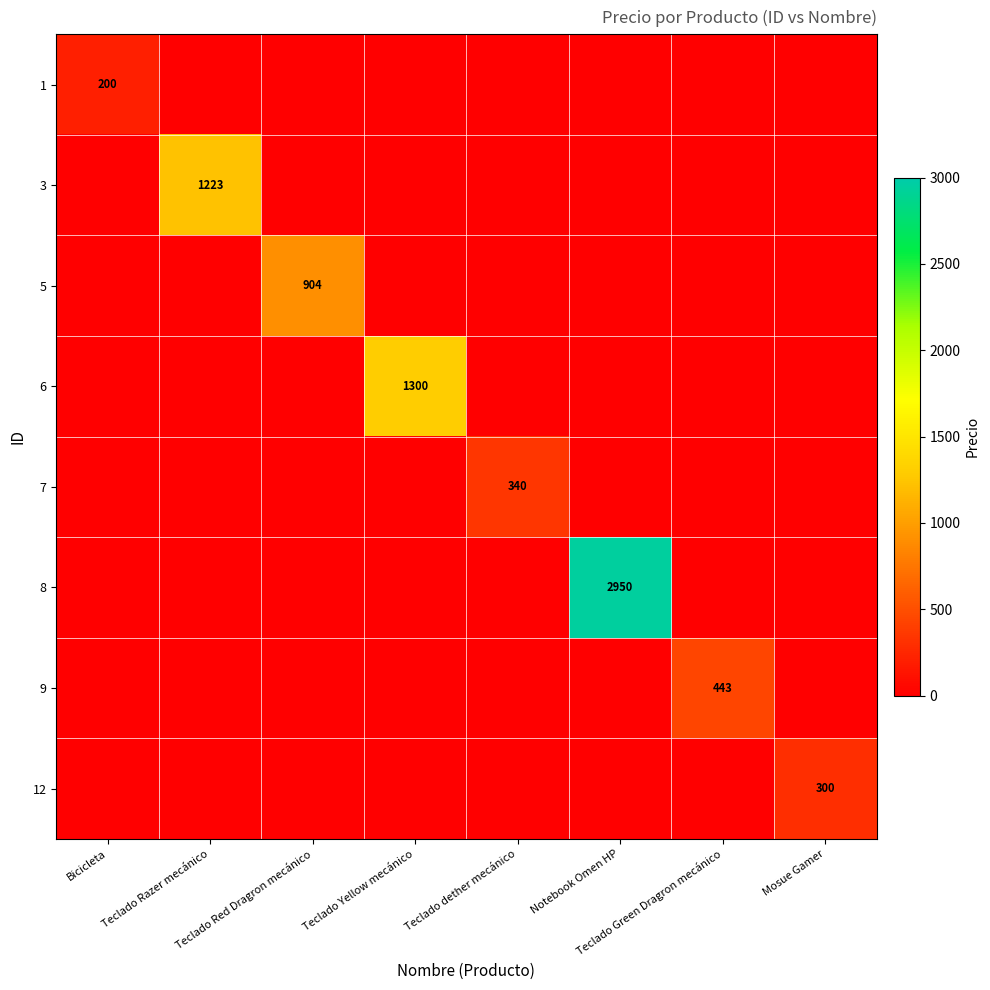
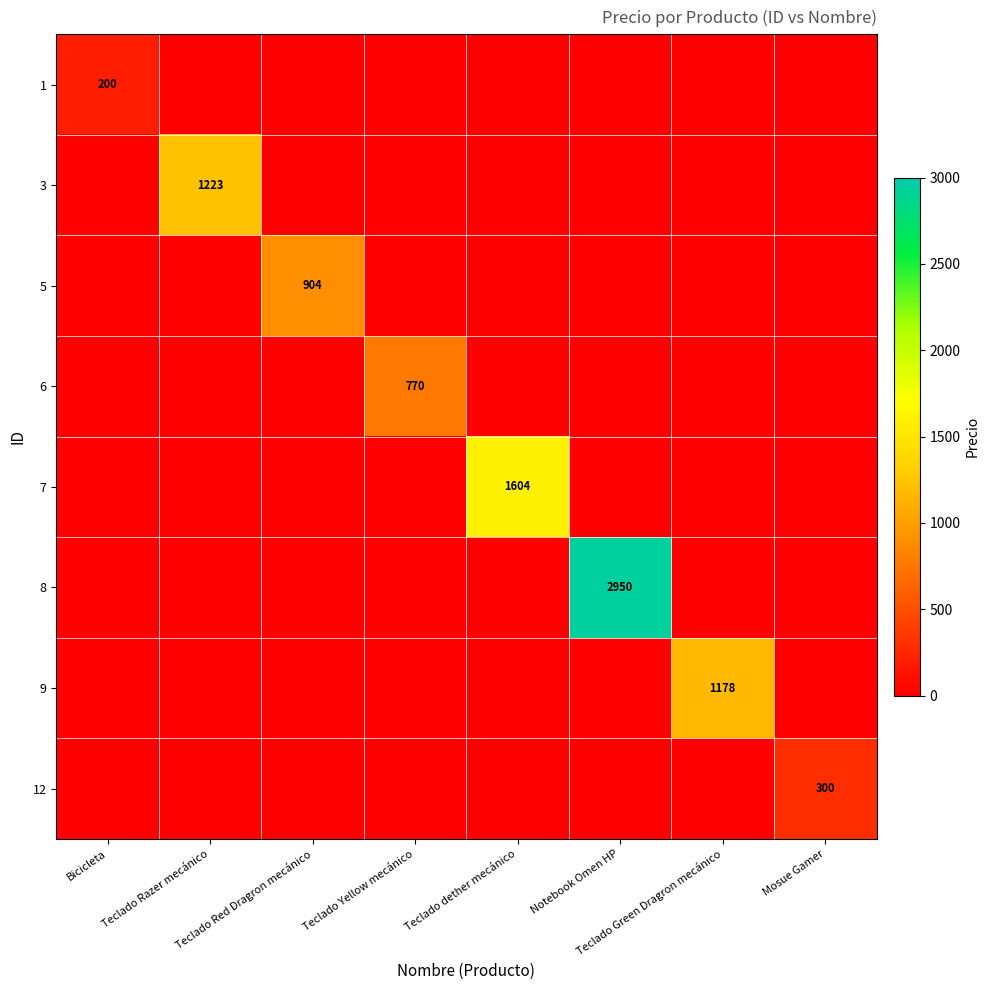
6, Teclado Yellow mecánico: 1300 -> 770
7, Teclado dether mecánico: 340 -> 1604
9, Teclado Green Dragron mecánico: 443 -> 1178
